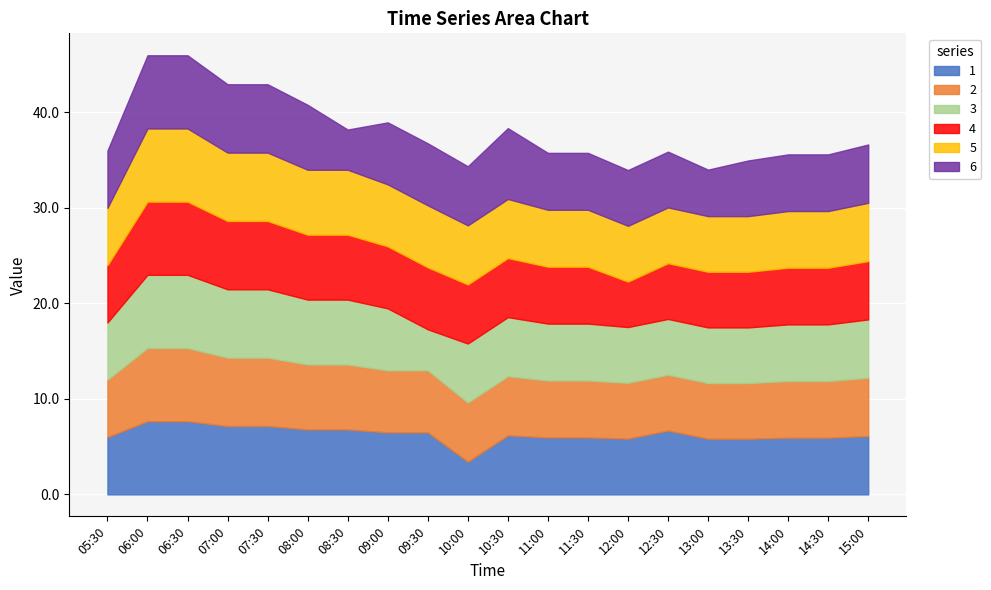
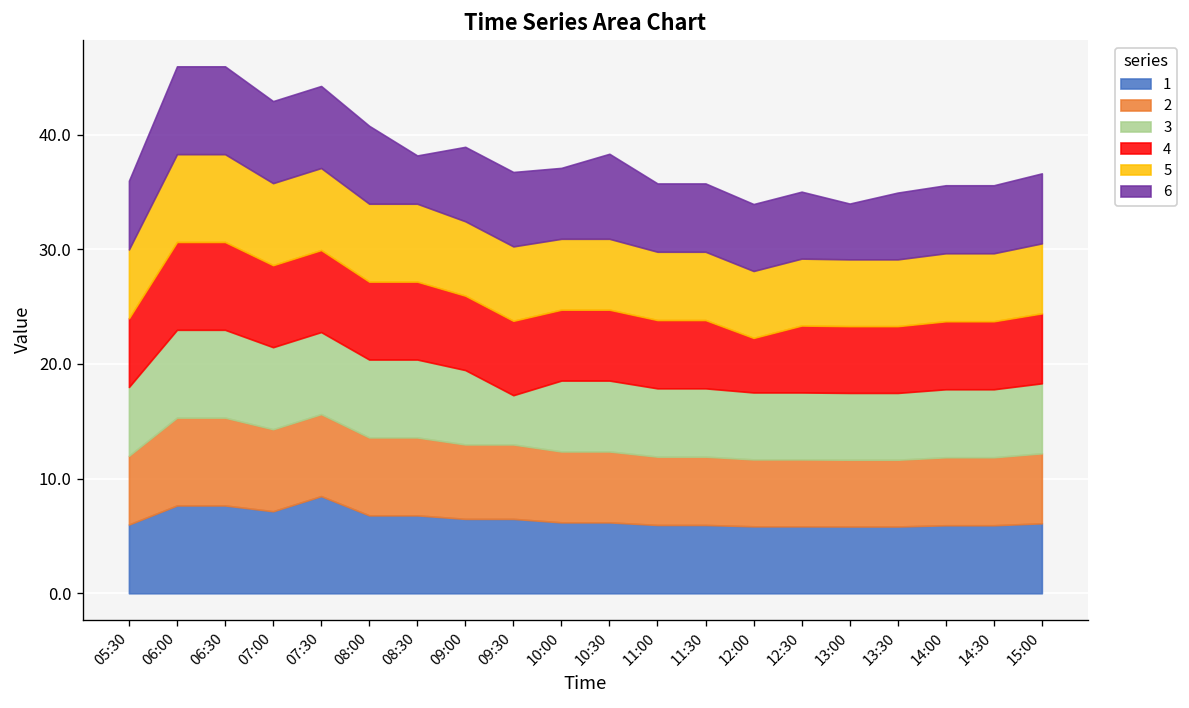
1, 07:30: 7 -> 8
1, 10:00: 3 -> 6
1, 12:30: 7 -> 6
